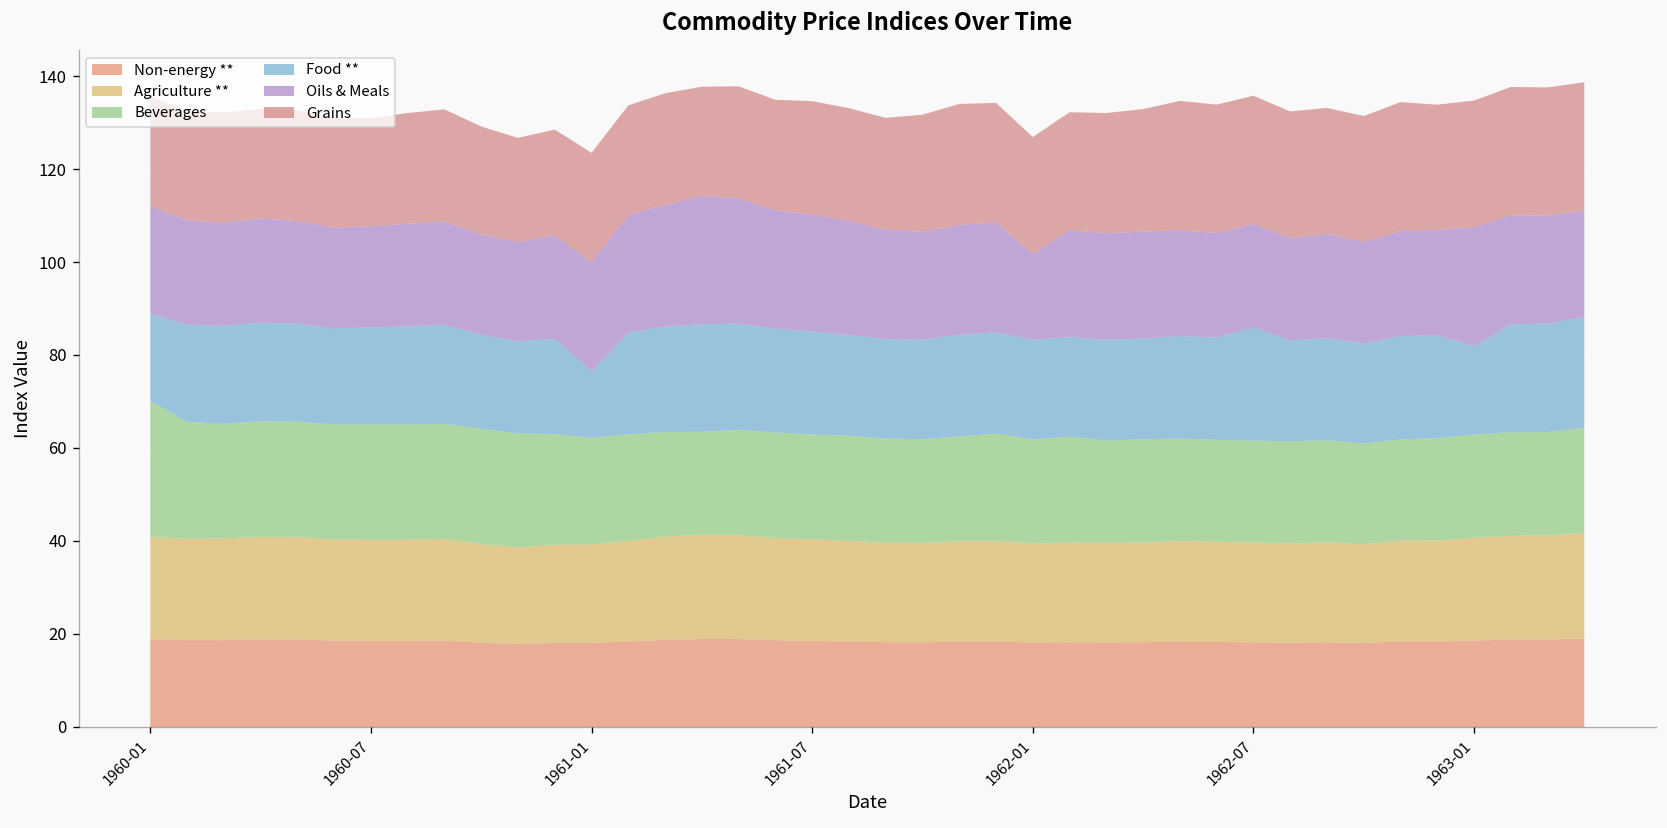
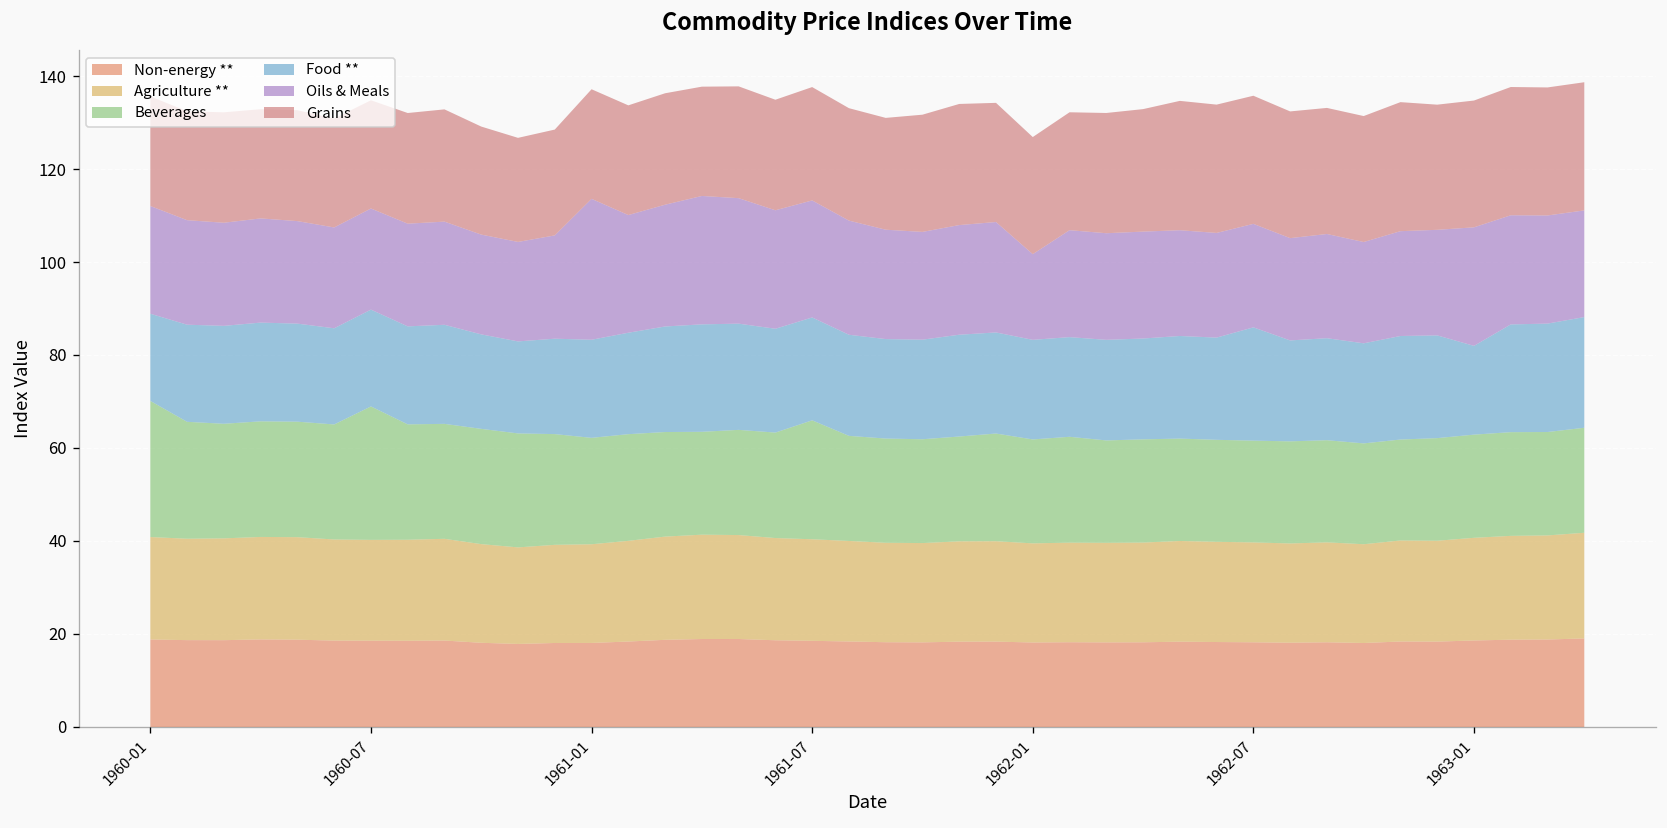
Beverages, 1960-07: 25 -> 29
Food **, 1961-01: 14 -> 21
Oils & Meals, 1961-01: 23 -> 30
Beverages, 1961-07: 23 -> 26
